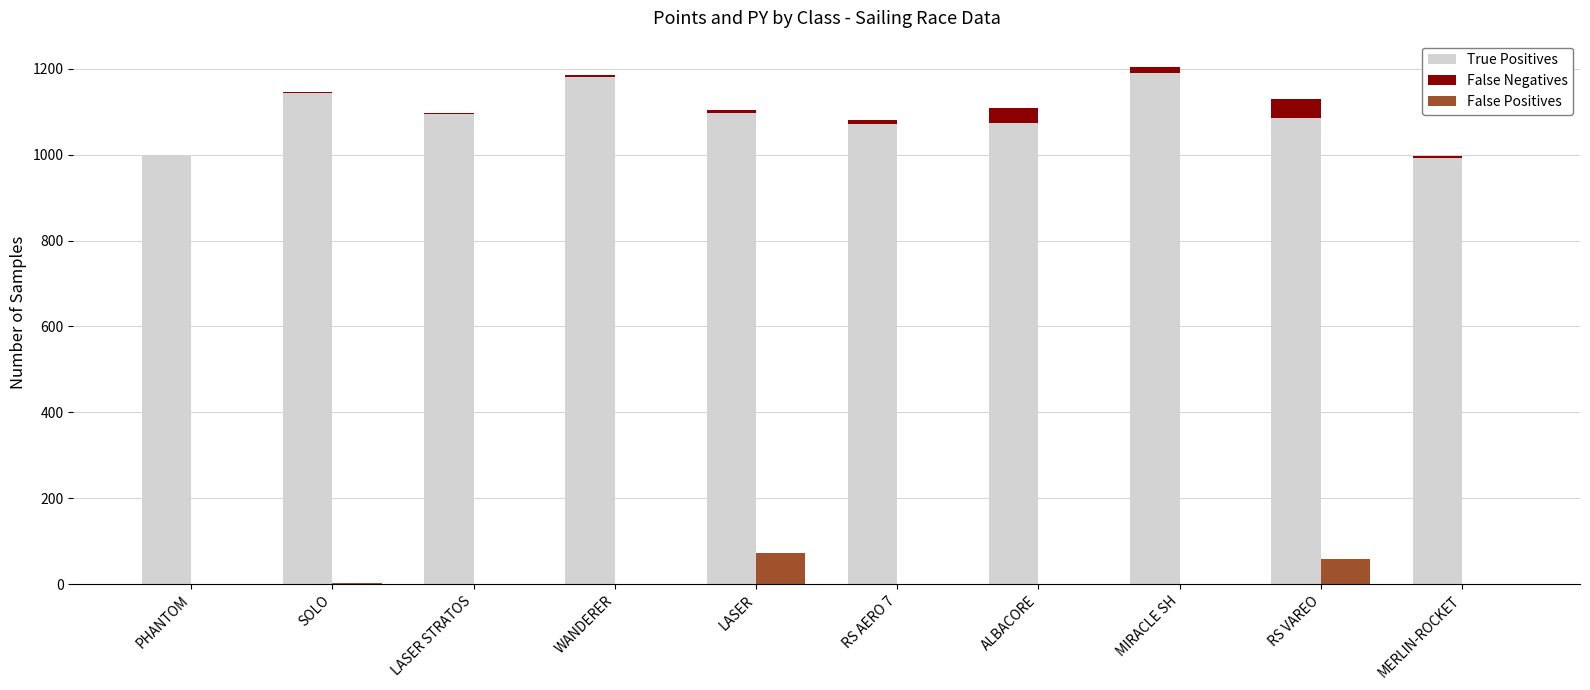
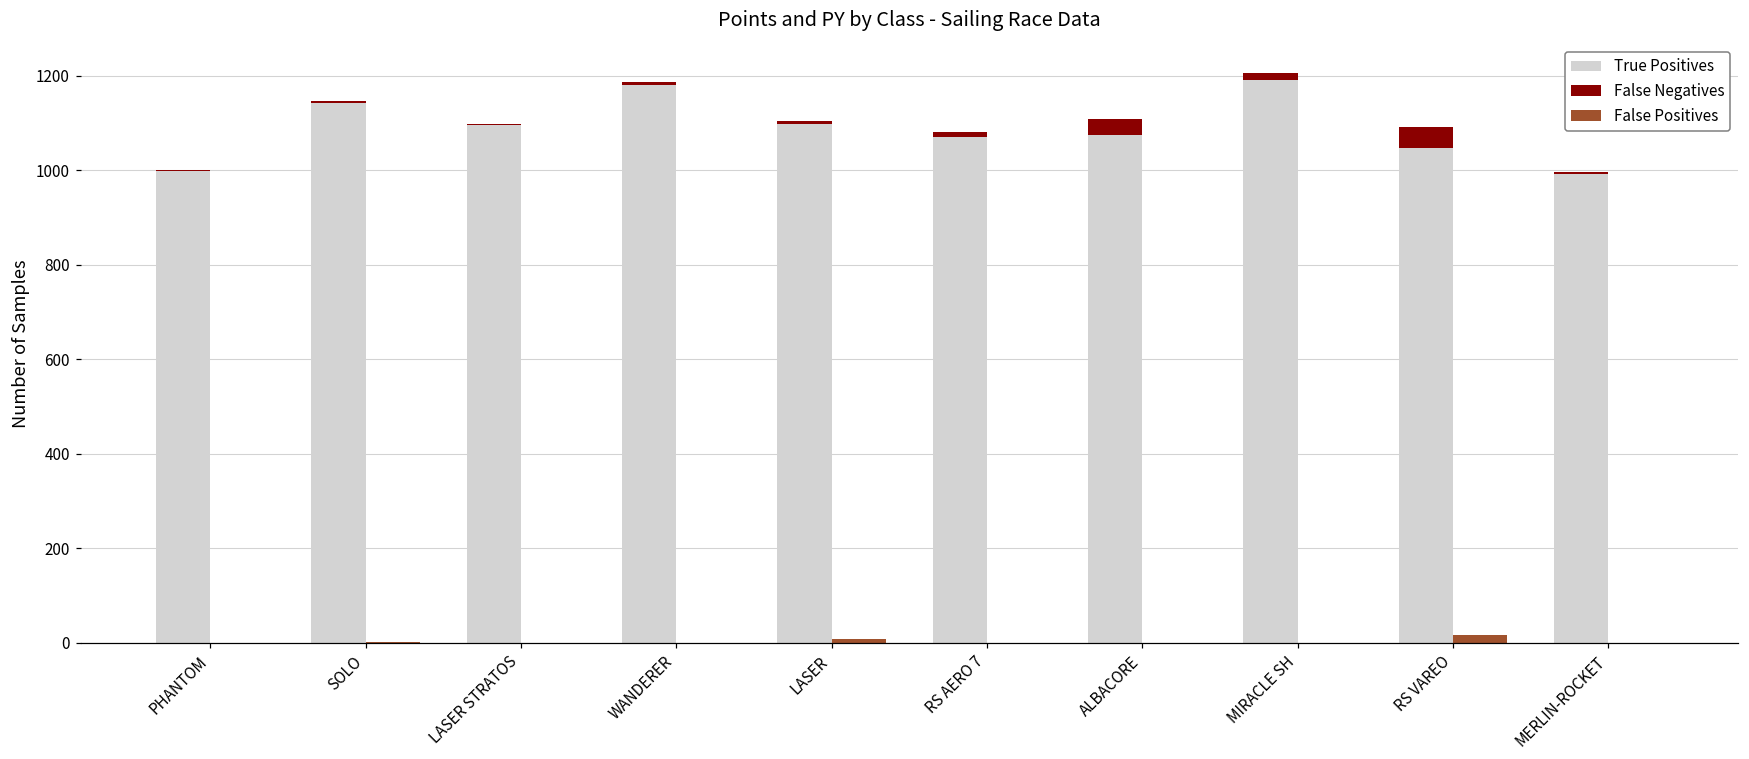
False Positives, LASER: 70 -> 10
True Positives, RS VAREO: 1090 -> 1050
False Positives, RS VAREO: 60 -> 20
